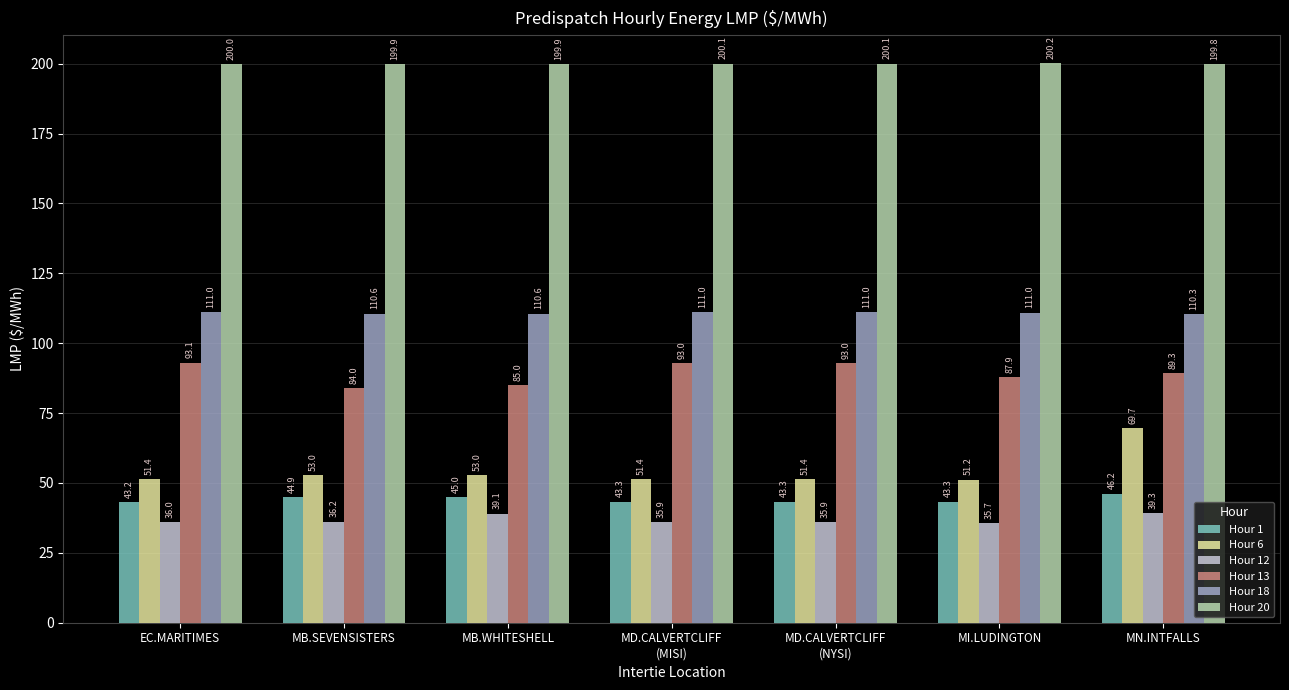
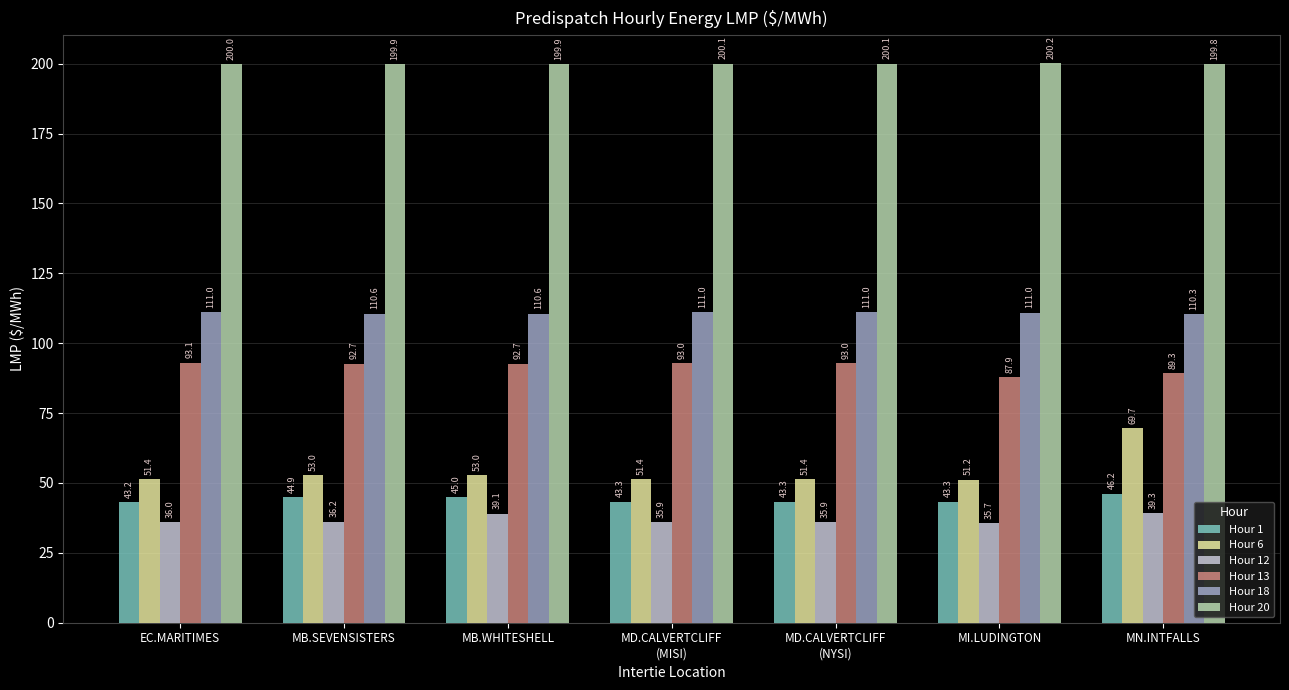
Hour 13, MB.SEVENSISTERS: 84.0 -> 92.7
Hour 13, MB.WHITESHELL: 85.0 -> 92.7
